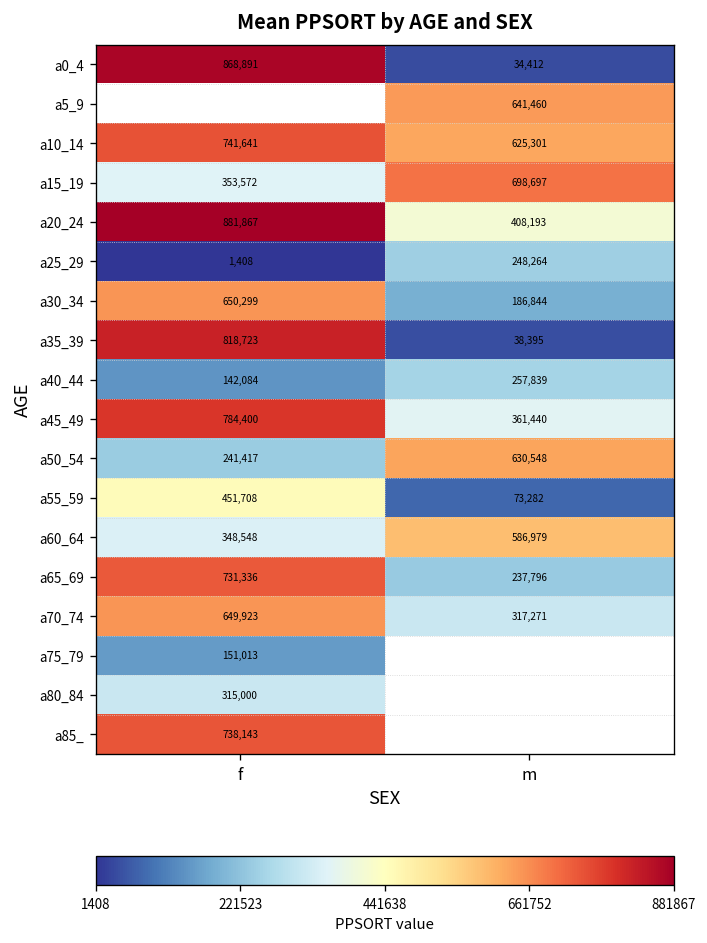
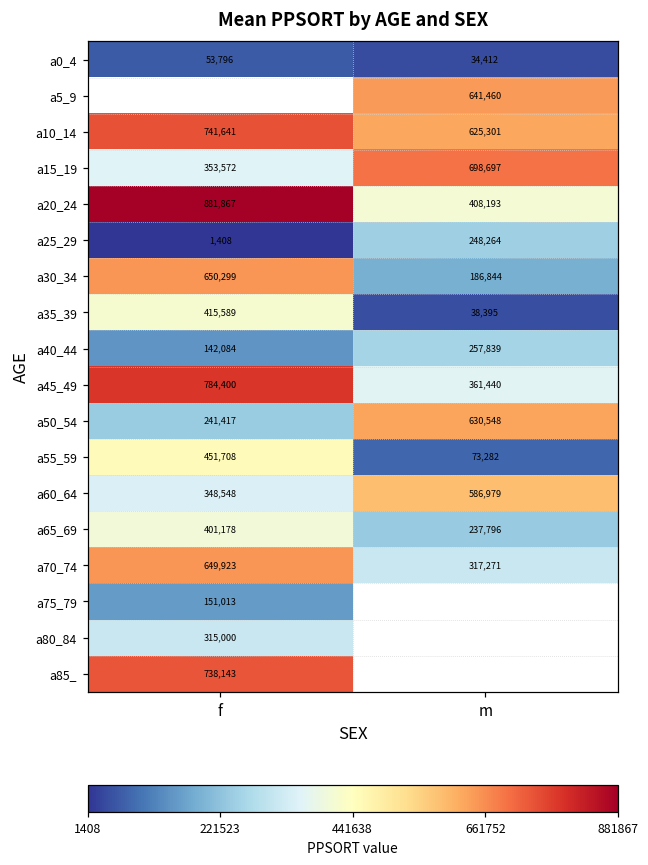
a0_4, f: 868,891 -> 53,796
a35_39, f: 818,723 -> 415,589
a65_69, f: 731,336 -> 401,178
